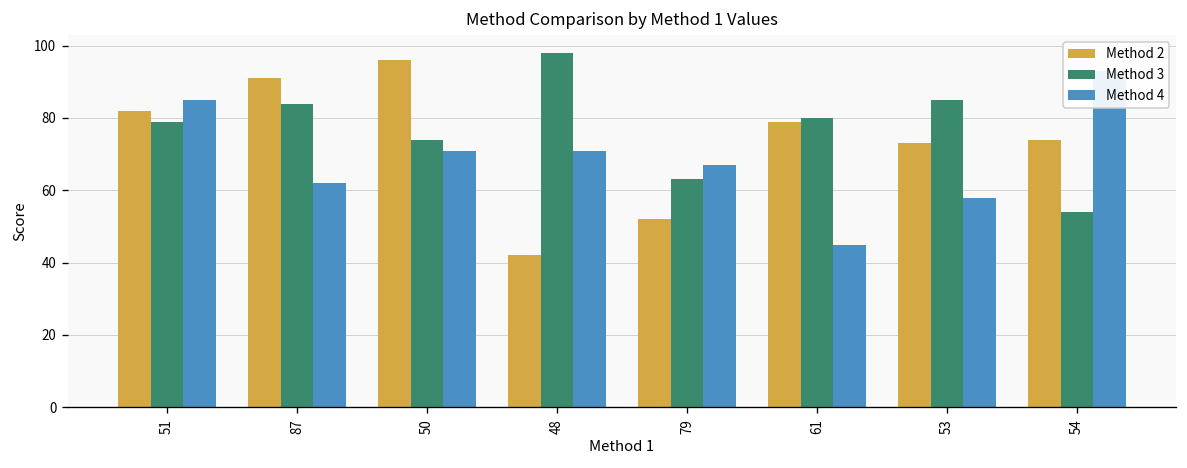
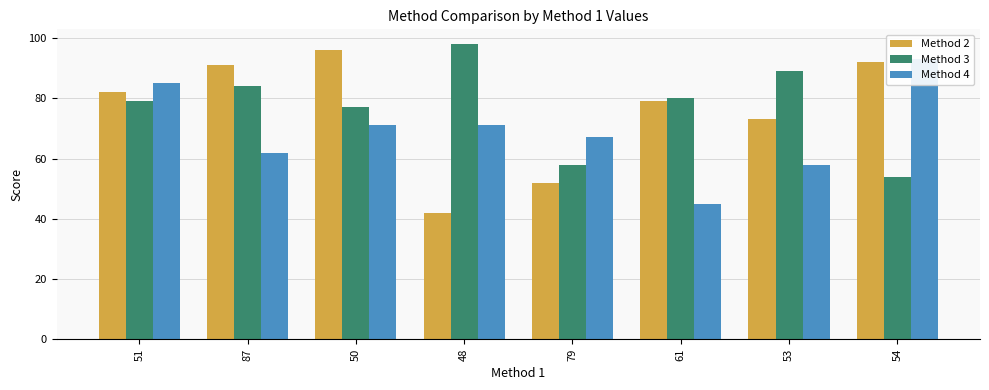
Method 3, 50: 74 -> 77
Method 3, 79: 63 -> 58
Method 3, 53: 85 -> 89
Method 2, 54: 74 -> 92
